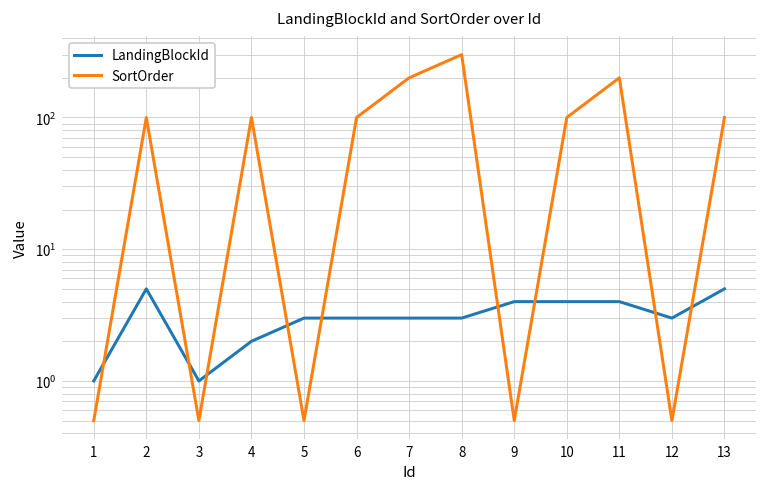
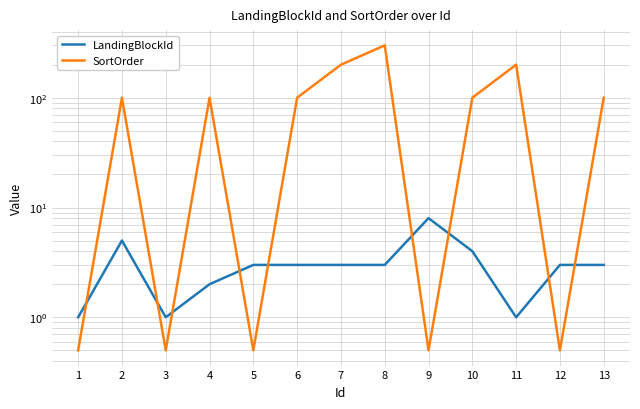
LandingBlockId, 9: 4 -> 8
LandingBlockId, 11: 4 -> 1
LandingBlockId, 13: 5 -> 3
